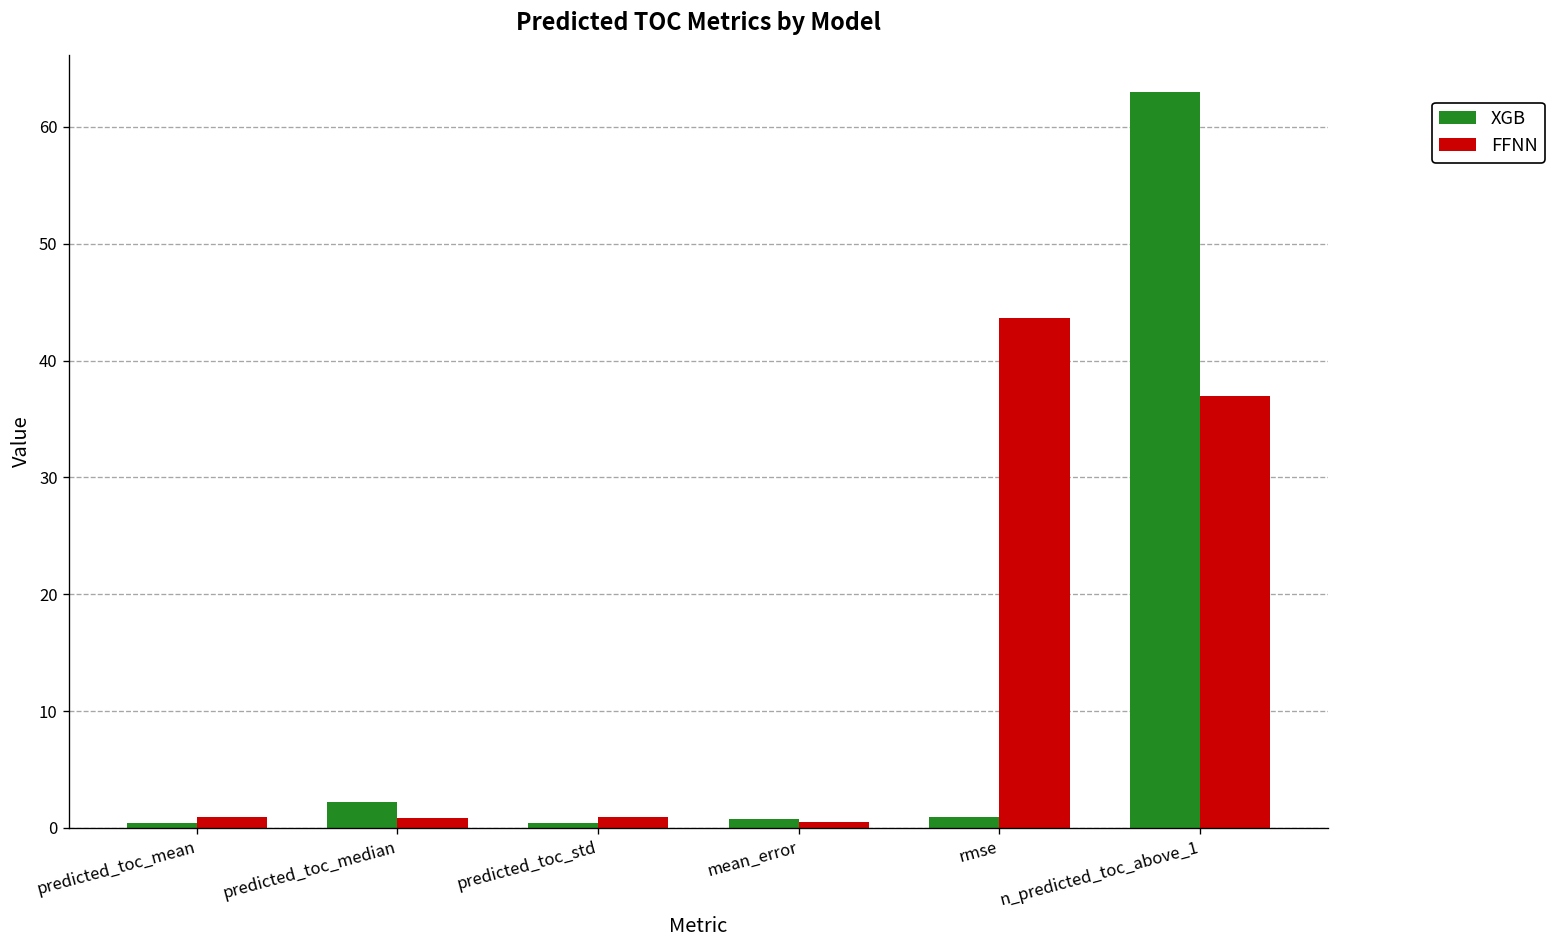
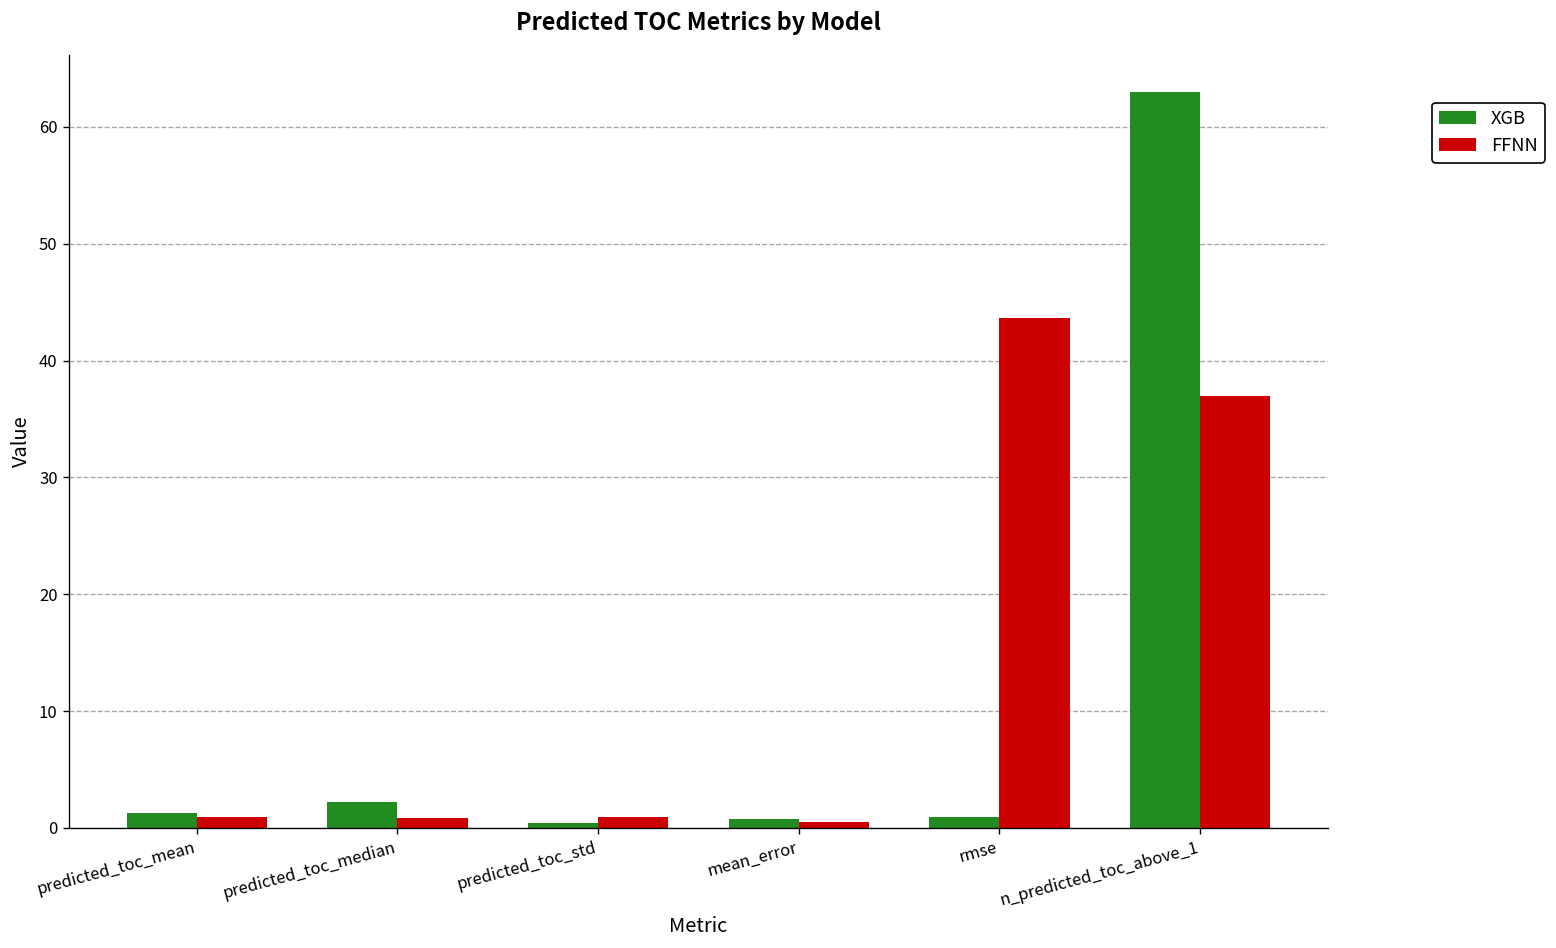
XGB, predicted_toc_mean: 0 -> 1
